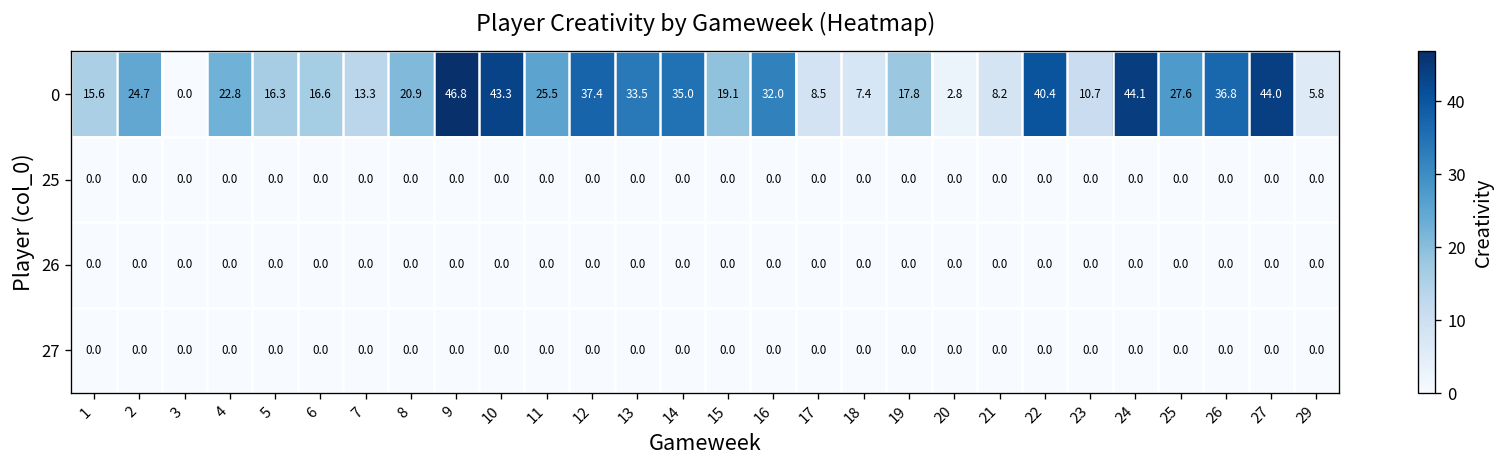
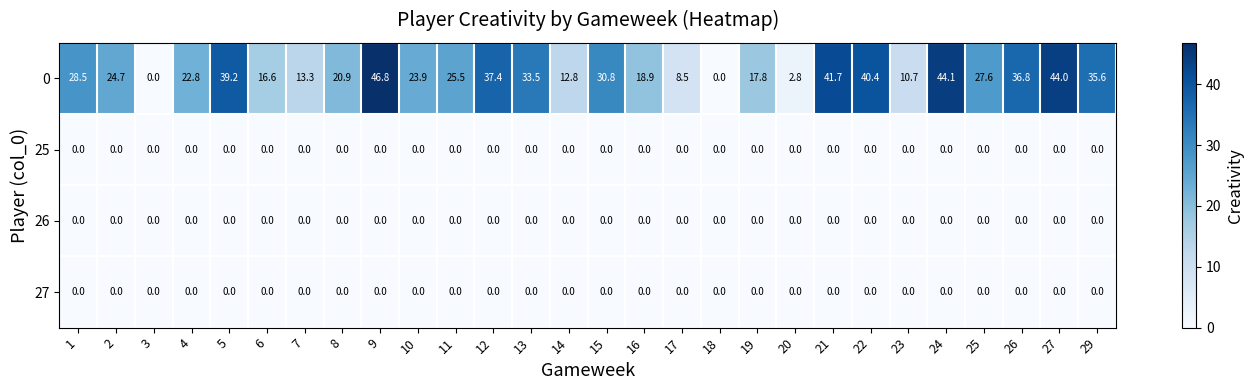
0, 1: 15.6 -> 28.5
0, 5: 16.3 -> 39.2
0, 10: 43.3 -> 23.9
0, 14: 35.0 -> 12.8
0, 15: 19.1 -> 30.8
0, 16: 32.0 -> 18.9
0, 18: 7.4 -> 0.0
0, 21: 8.2 -> 41.7
0, 29: 5.8 -> 35.6
